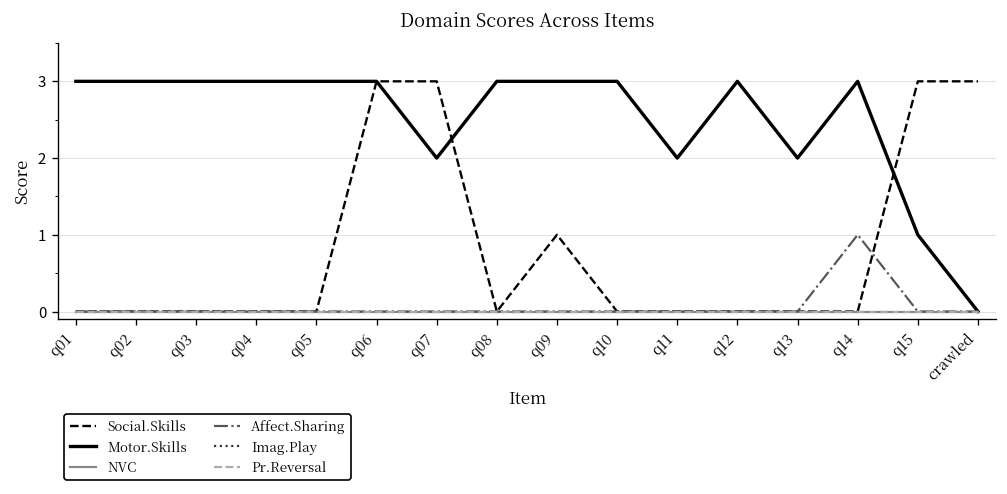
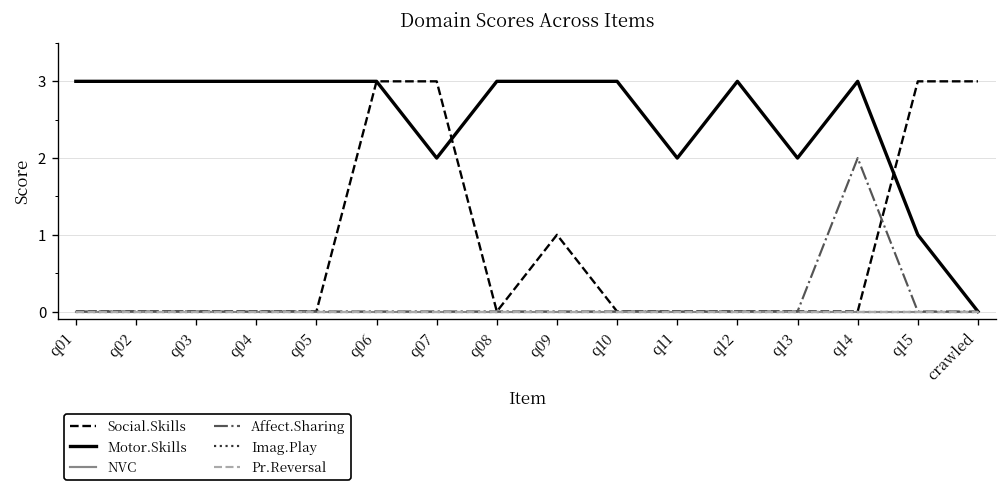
Affect.Sharing, q14: 1 -> 2
